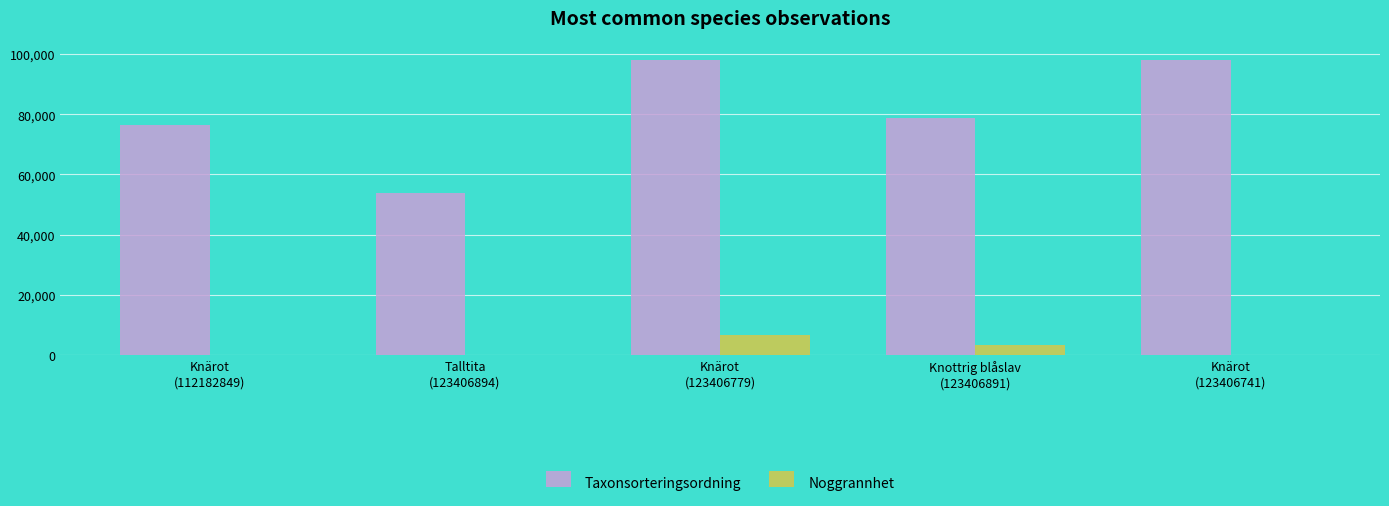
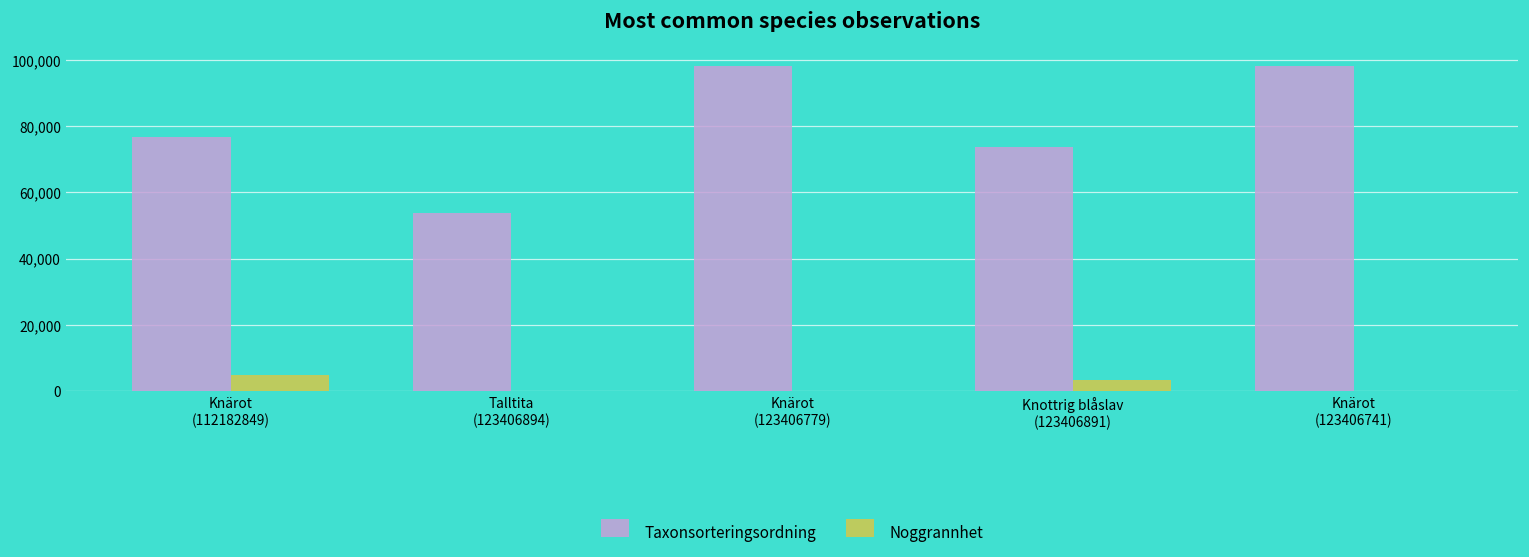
Noggrannhet, Knärot (112182849): 0 -> 5,000
Noggrannhet, Knärot (123406779): 7,000 -> 0
Taxonsorteringsordning, Knottrig blåslav (123406891): 79,000 -> 74,000
